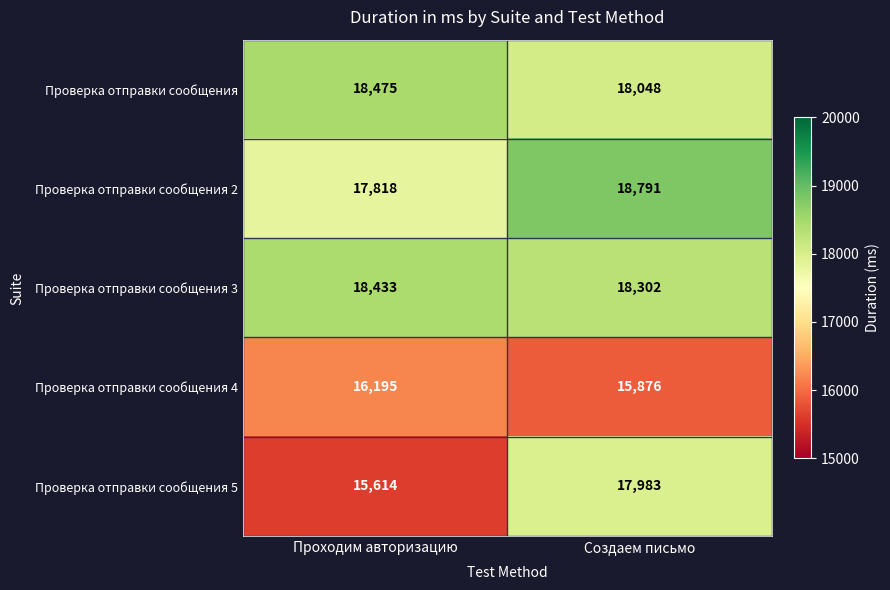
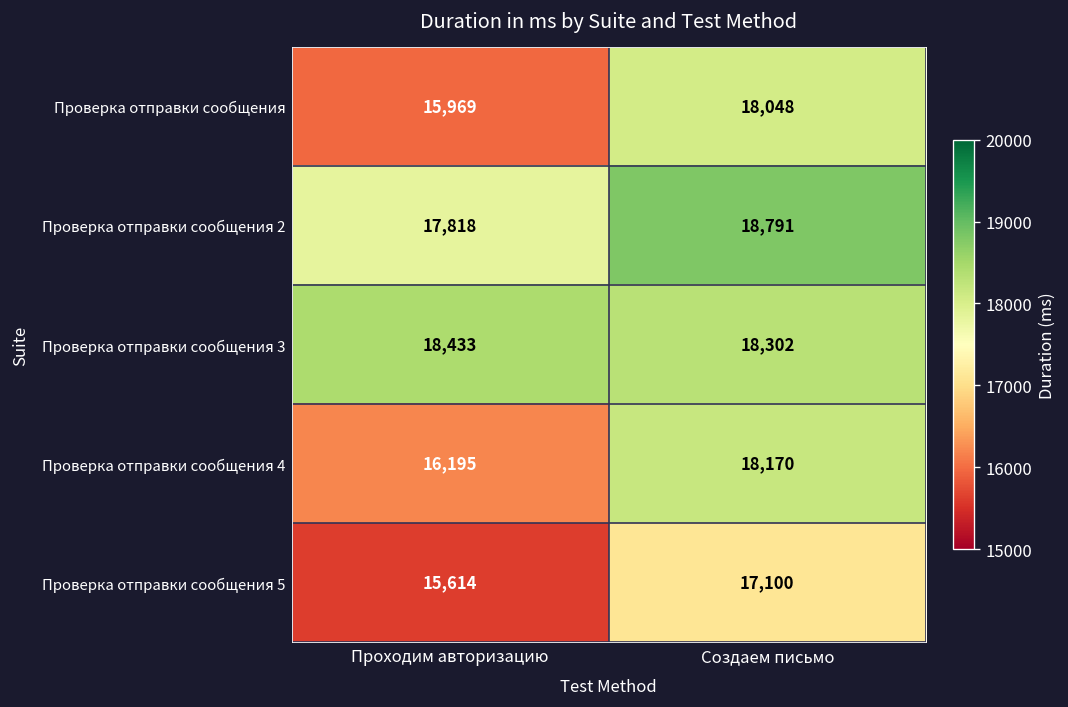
Проверка отправки сообщения, Проходим авторизацию: 18,475 -> 15,969
Проверка отправки сообщения 4, Создаем письмо: 15,876 -> 18,170
Проверка отправки сообщения 5, Создаем письмо: 17,983 -> 17,100
